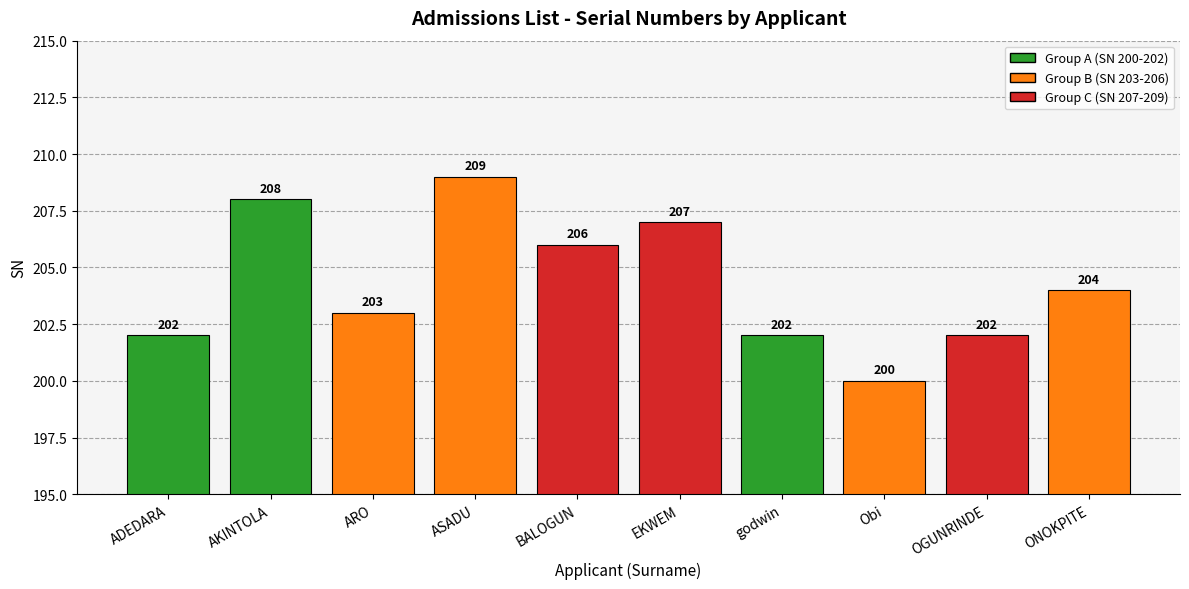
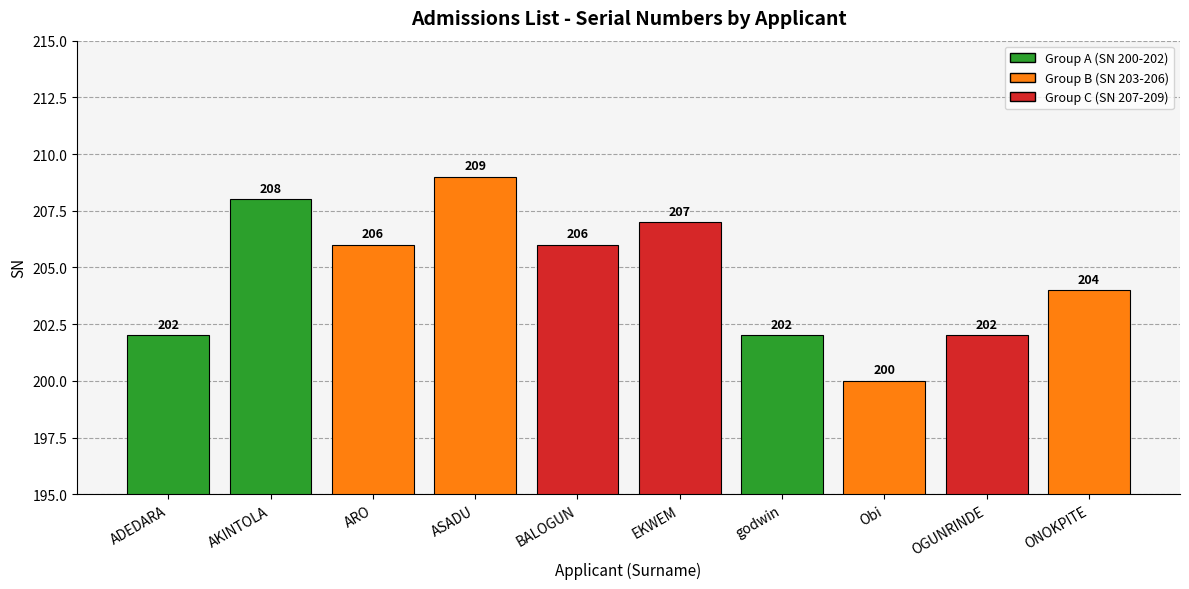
ARO: 203 -> 206
